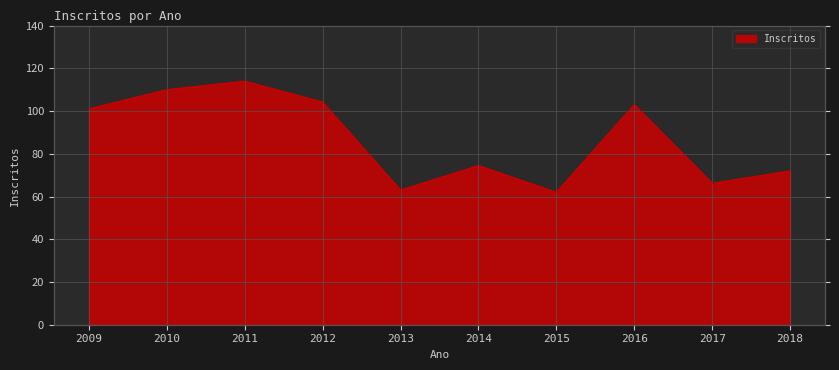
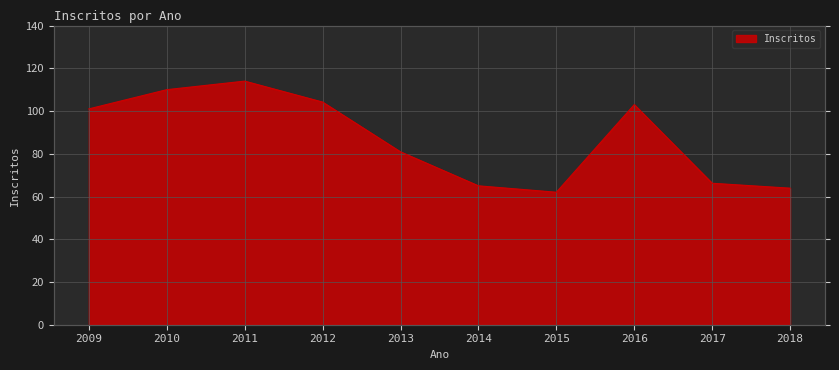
2013: 63 -> 81
2014: 75 -> 65
2018: 72 -> 64
